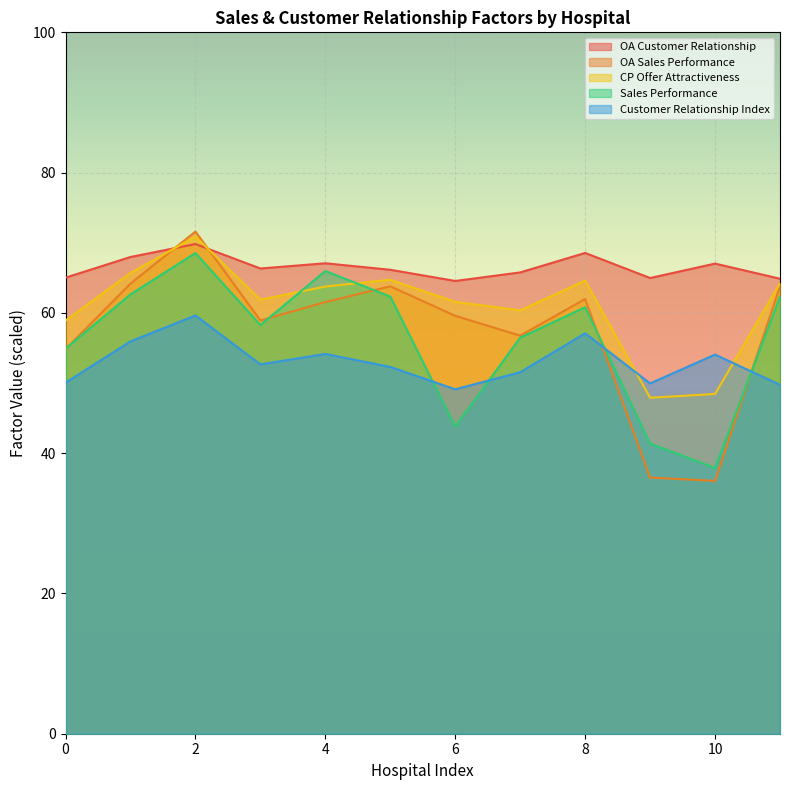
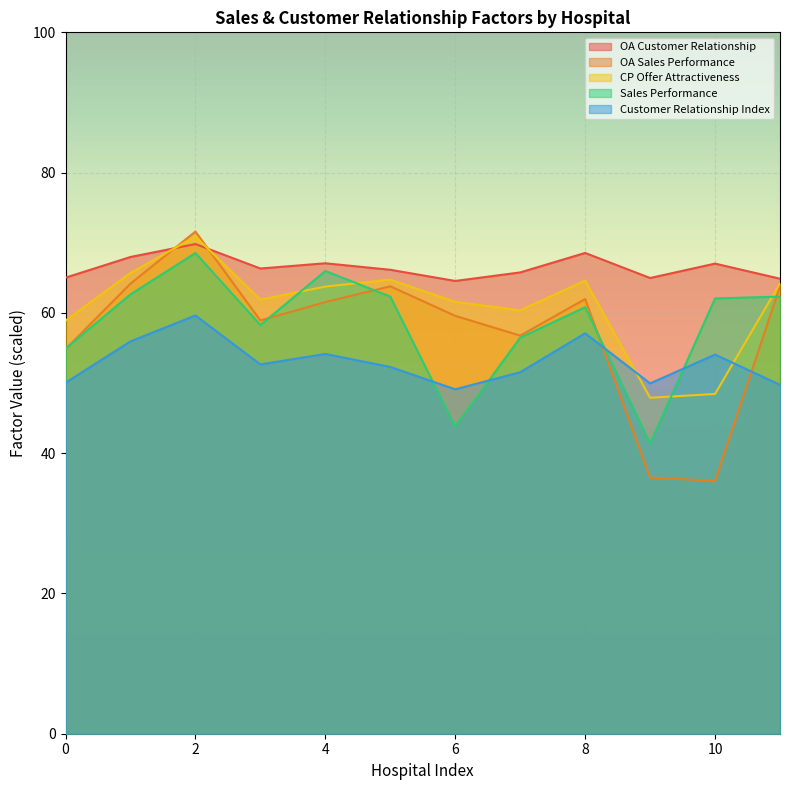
Sales Performance, 10: 38 -> 62
